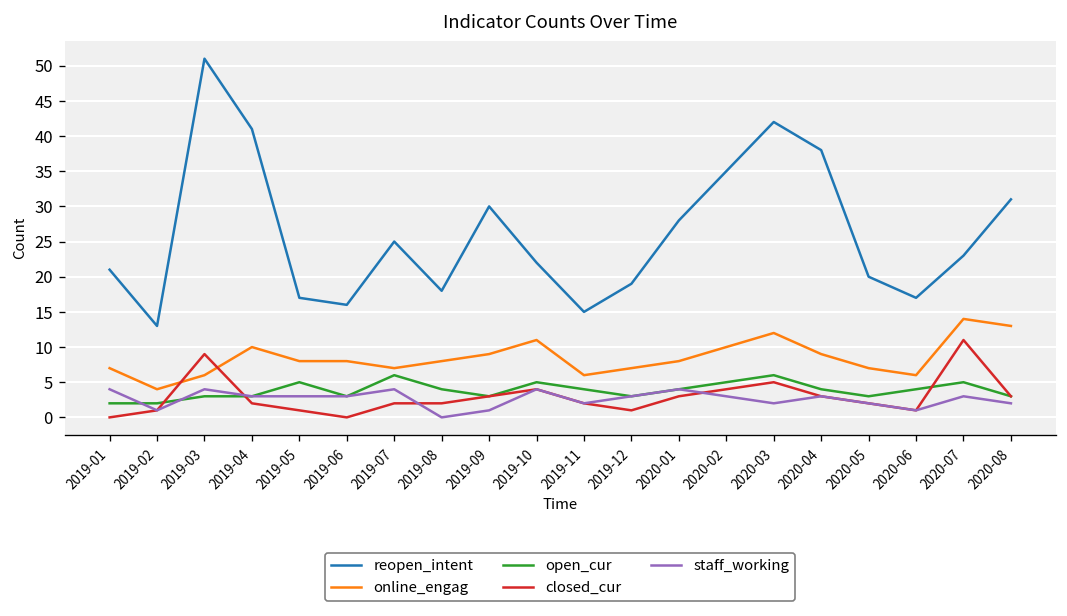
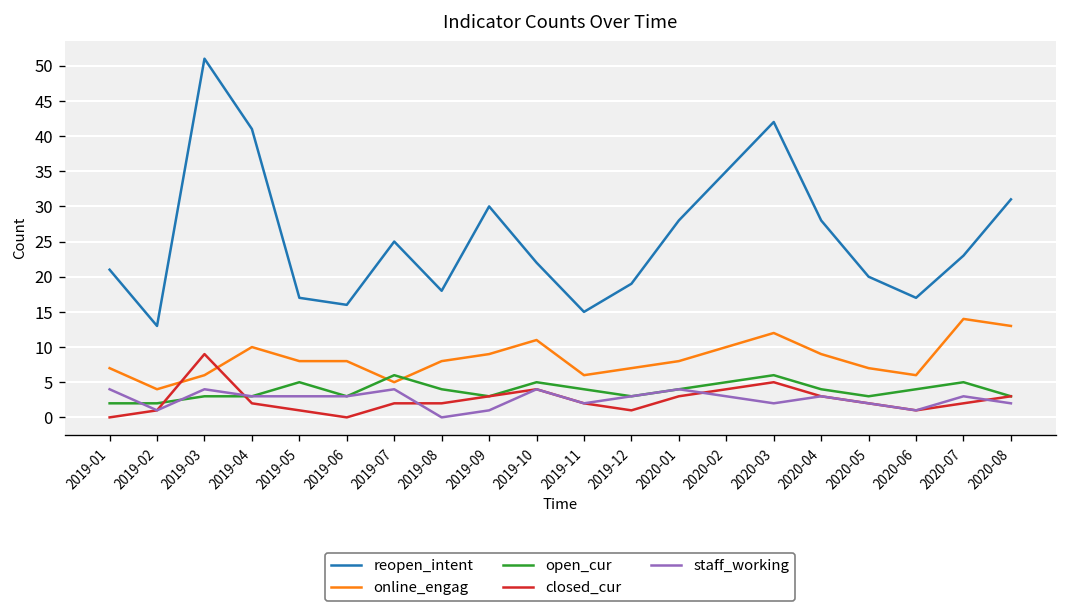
online_engag, 2019-07: 7 -> 5
reopen_intent, 2020-04: 38 -> 28
closed_cur, 2020-07: 11 -> 2
